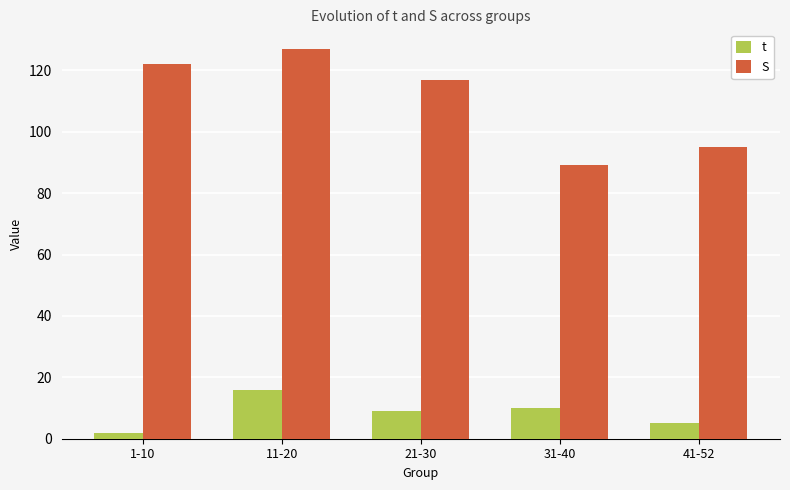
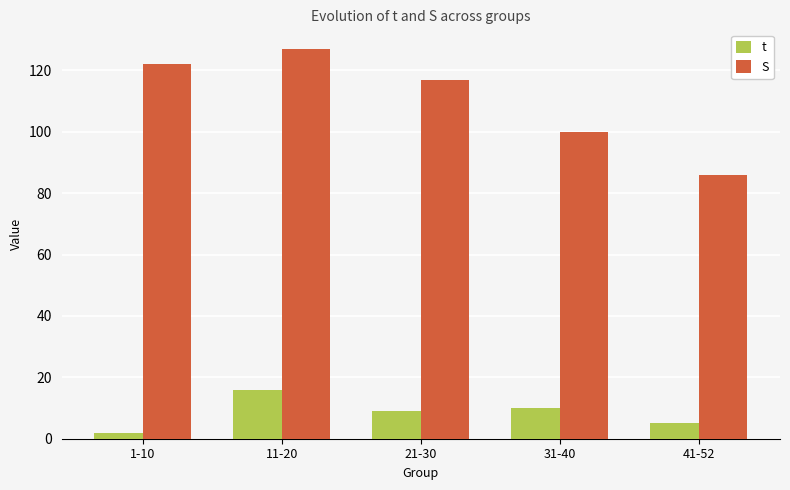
S, 31-40: 89 -> 100
S, 41-52: 95 -> 86
